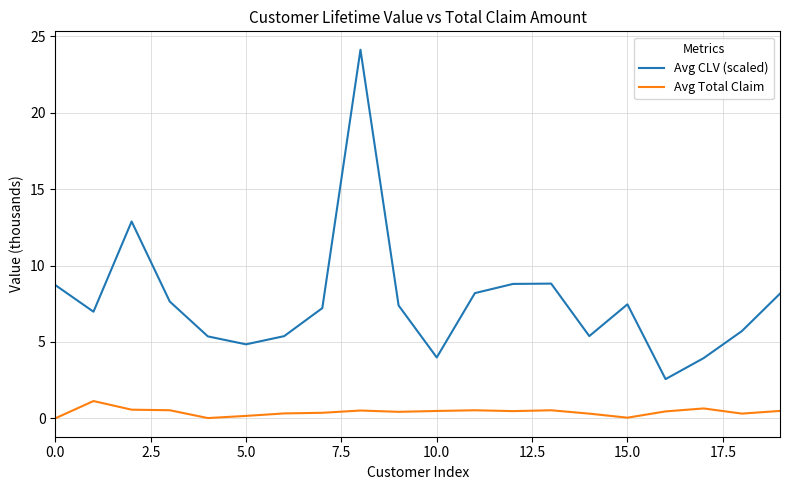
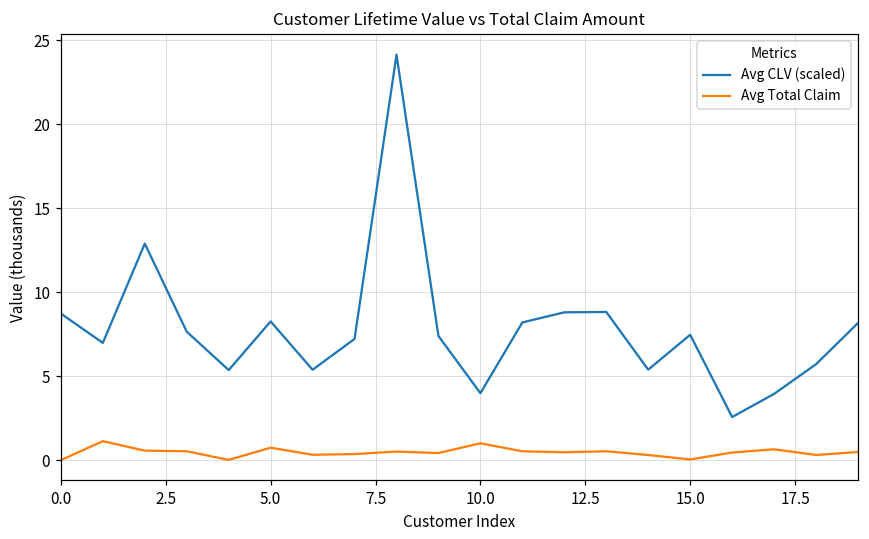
Avg CLV (scaled), 5.0: 4.8 -> 8.3
Avg Total Claim, 5.0: 0.2 -> 0.7
Avg Total Claim, 10.0: 0.5 -> 1.0
